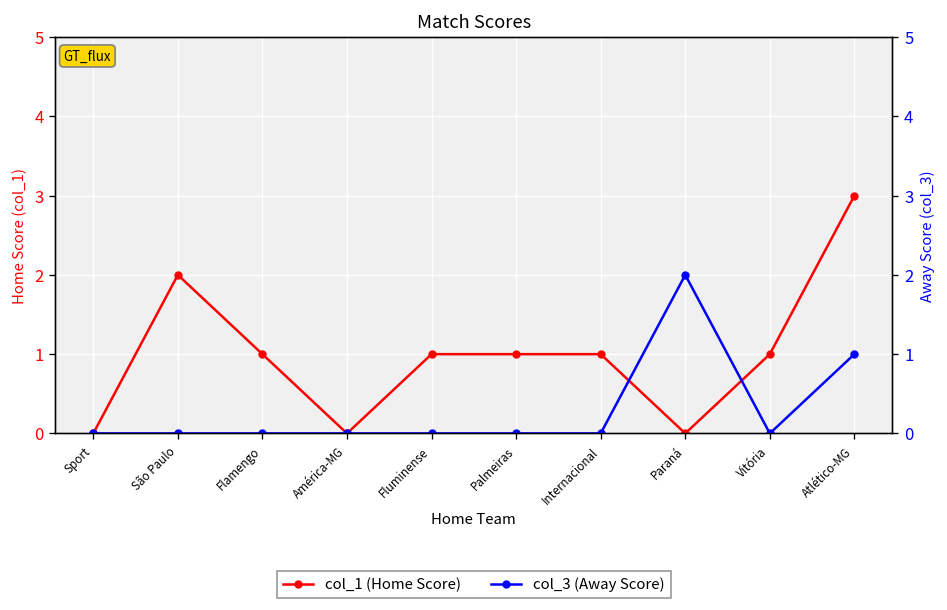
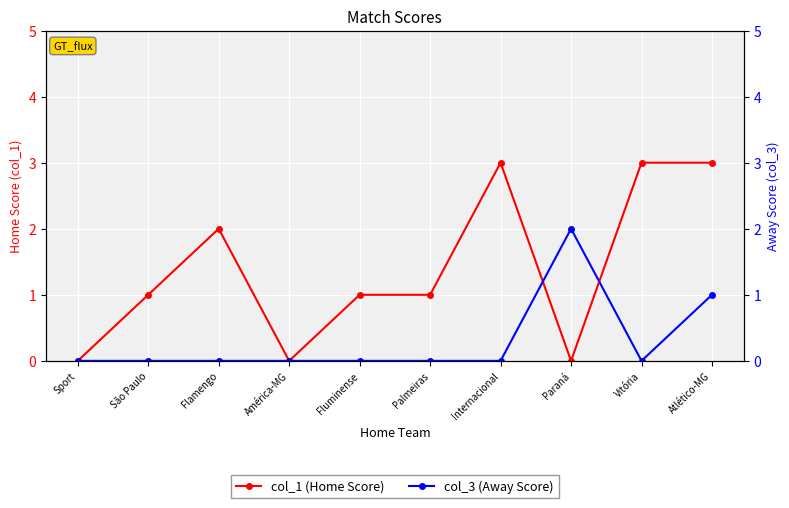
col_1 (Home Score), São Paulo: 2 -> 1
col_1 (Home Score), Flamengo: 1 -> 2
col_1 (Home Score), Internacional: 1 -> 3
col_1 (Home Score), Vitória: 1 -> 3
